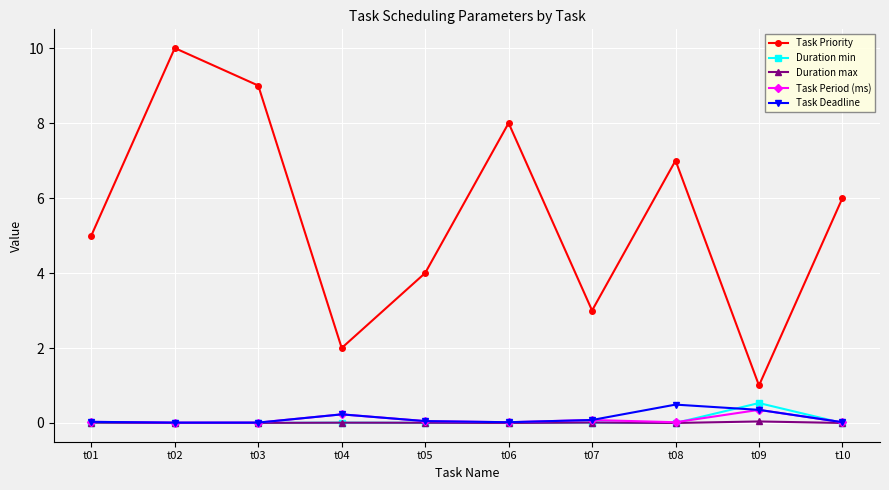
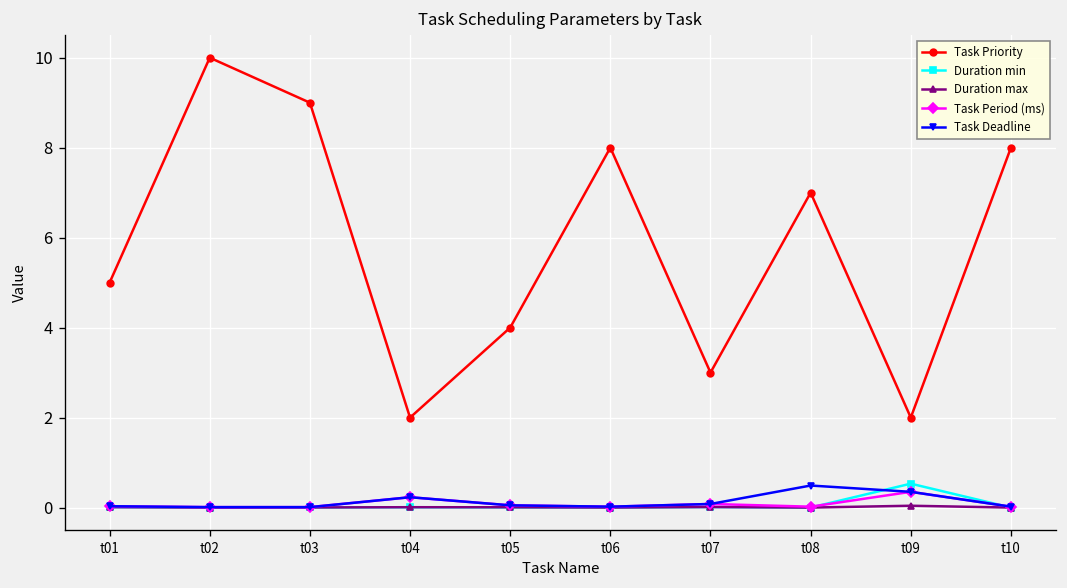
Task Priority, t09: 1 -> 2
Task Priority, t10: 6 -> 8
